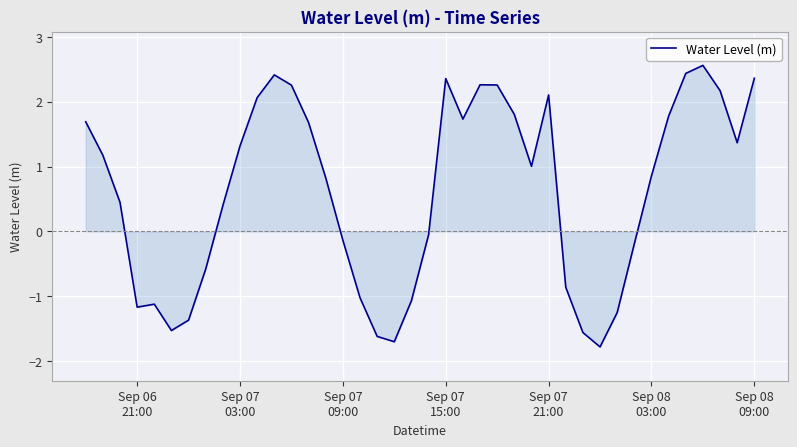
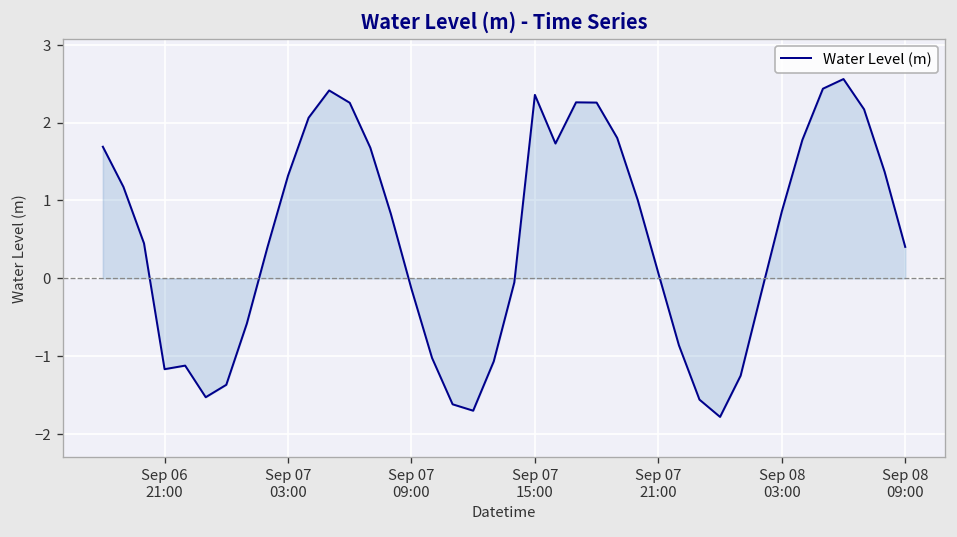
Water Level (m), Sep 07 21:00: 2.1 -> 0.1
Water Level (m), Sep 08 09:00: 2.4 -> 0.4
